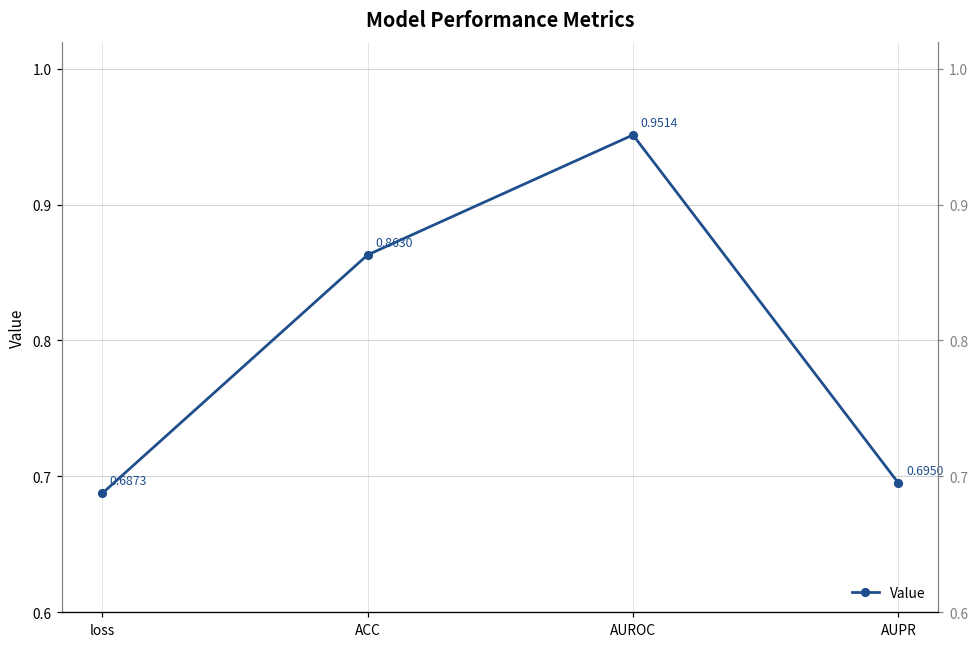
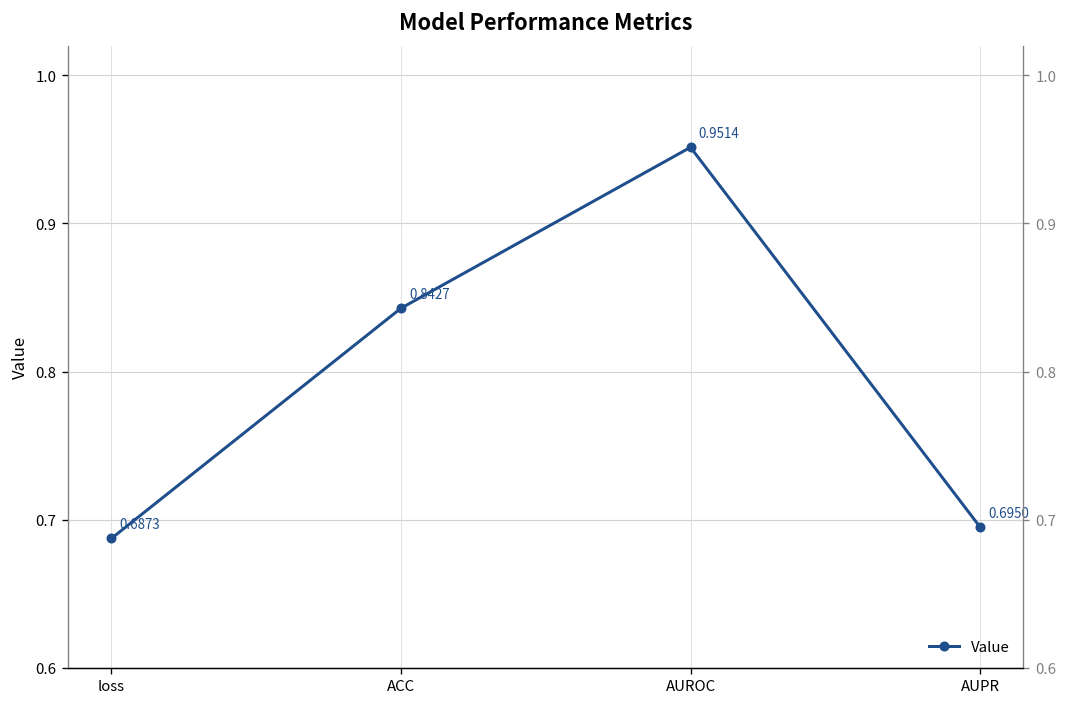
ACC: 0.8630 -> 0.8427
